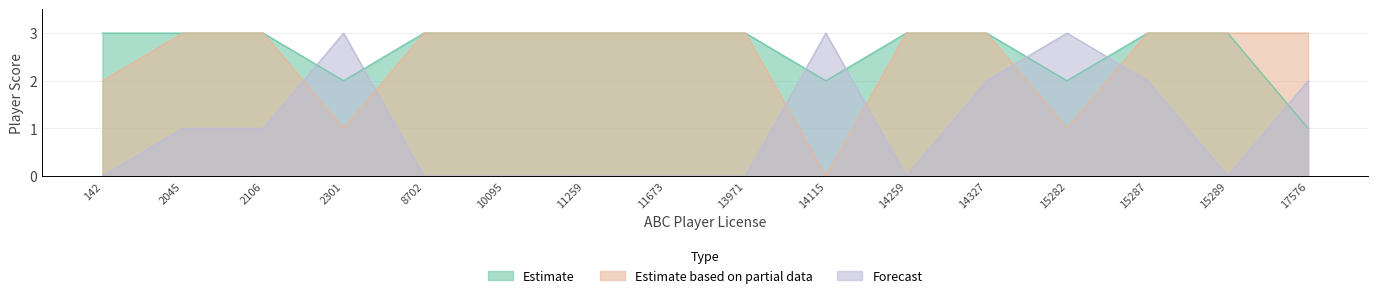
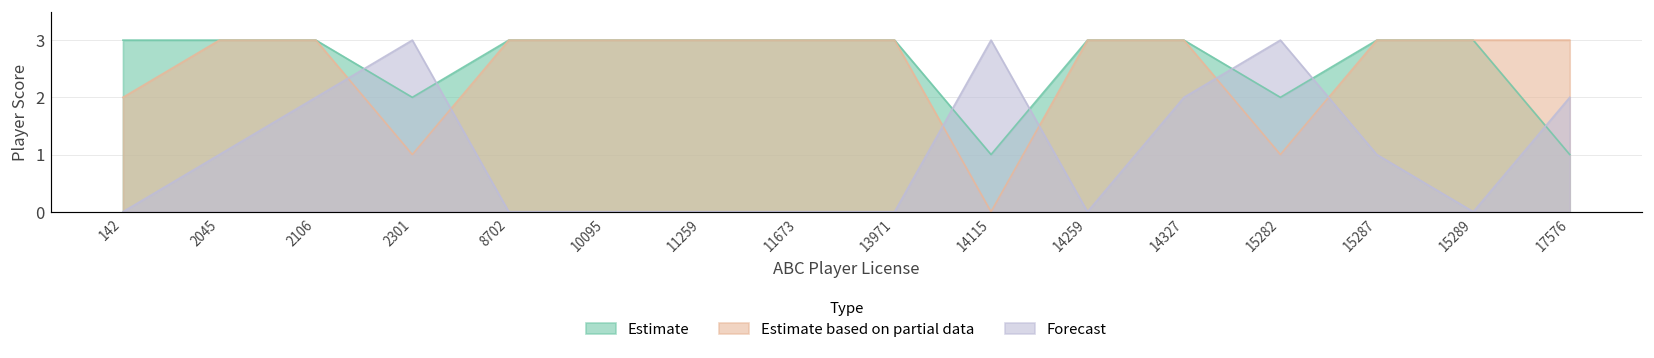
Forecast, 2106: 1 -> 2
Estimate, 14115: 2 -> 1
Forecast, 15287: 2 -> 1
